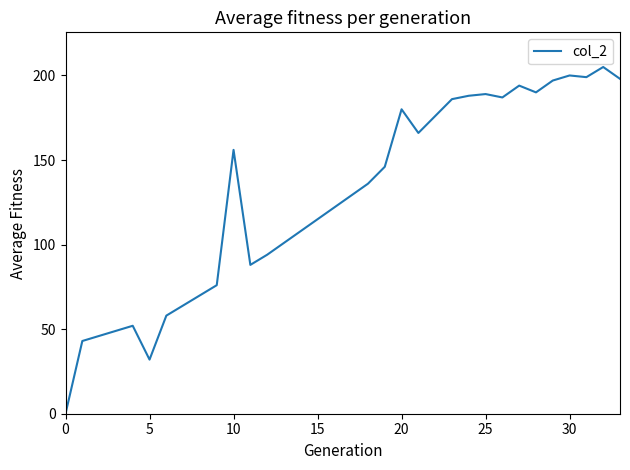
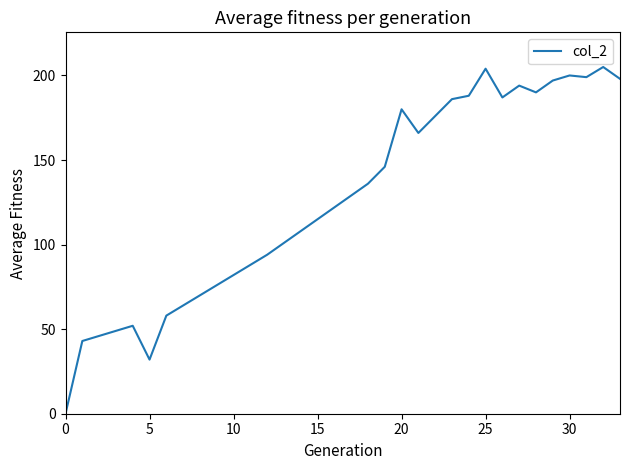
10: 156 -> 82
25: 189 -> 204
